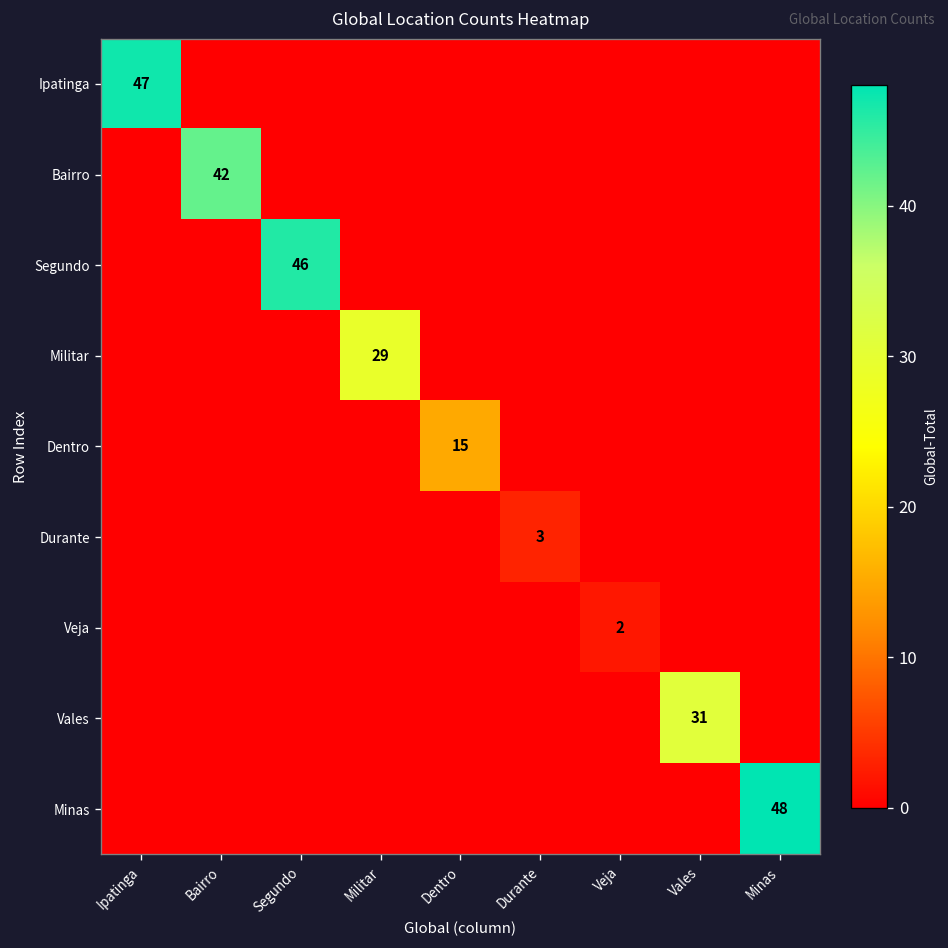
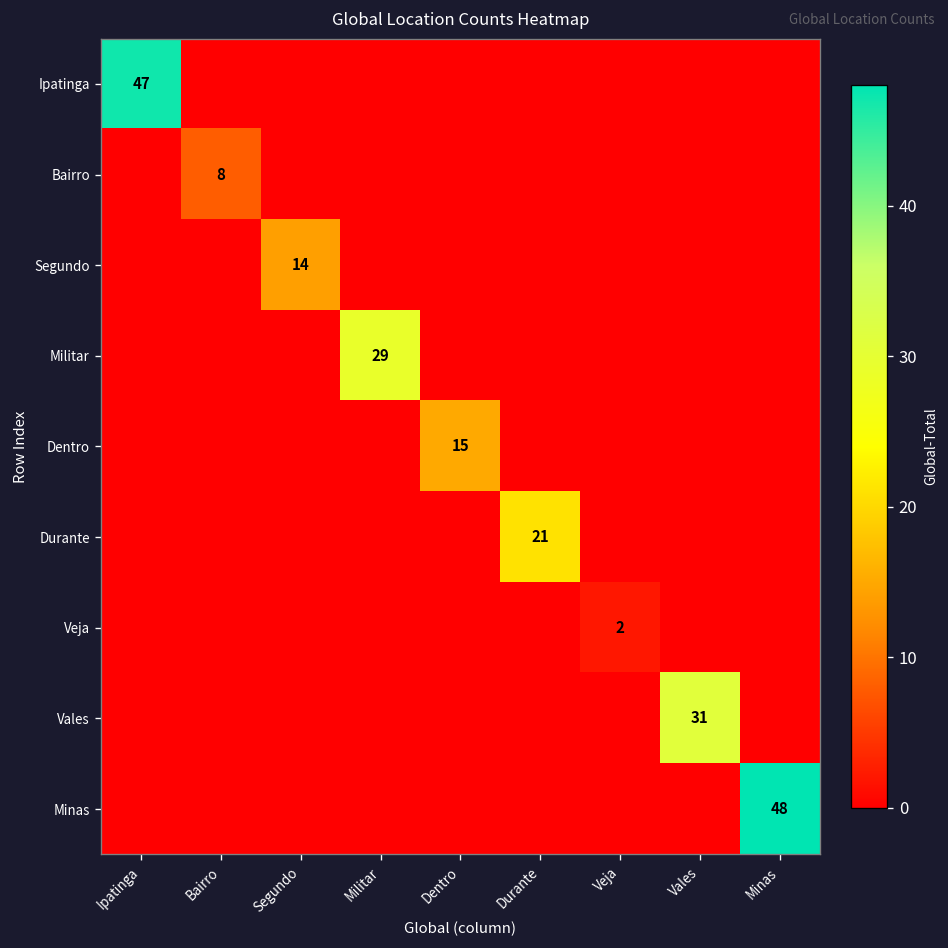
Bairro, Bairro: 42 -> 8
Segundo, Segundo: 46 -> 14
Durante, Durante: 3 -> 21
